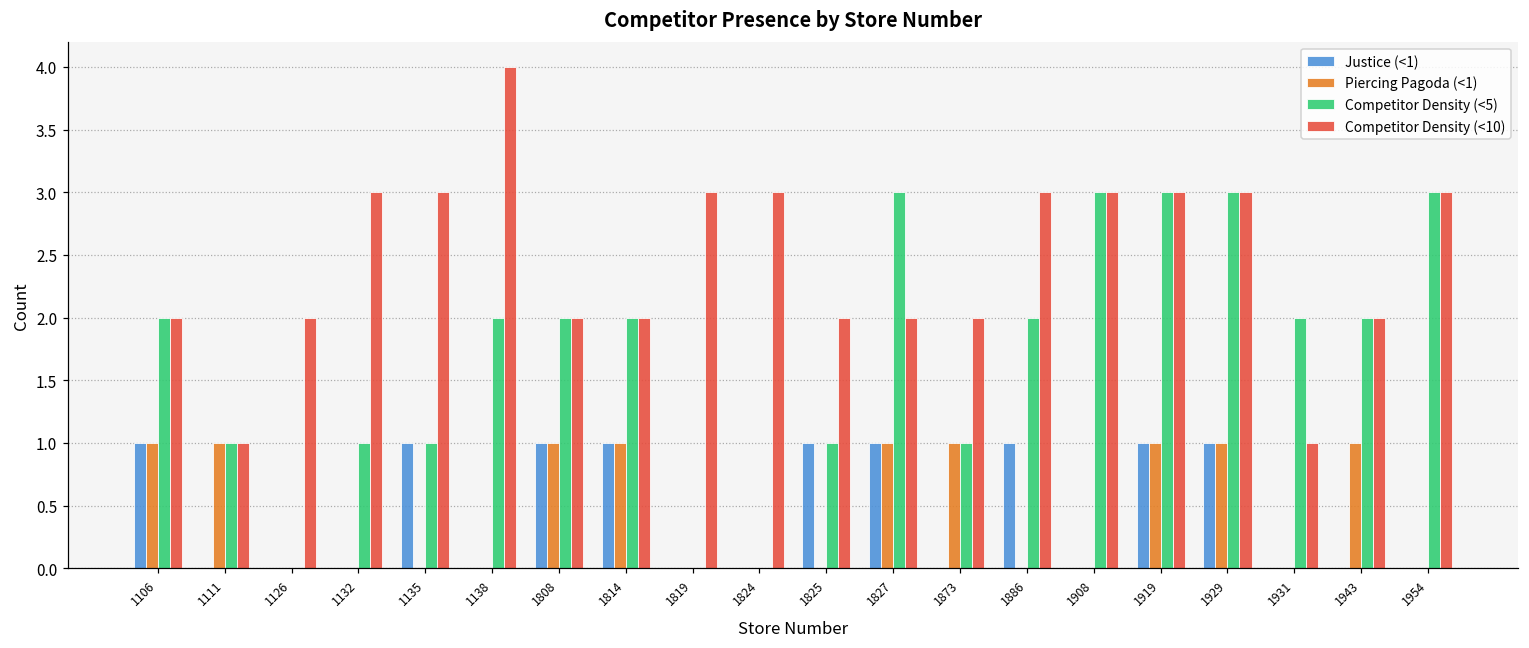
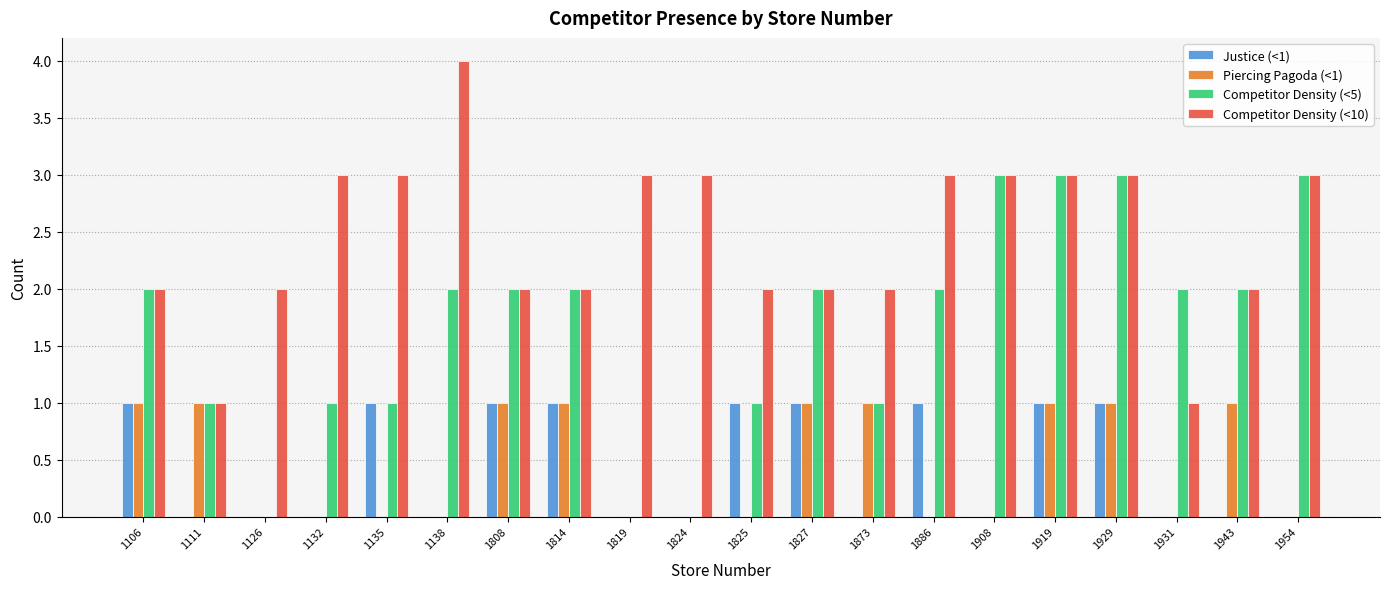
Competitor Density (<5), 1827: 3 -> 2
